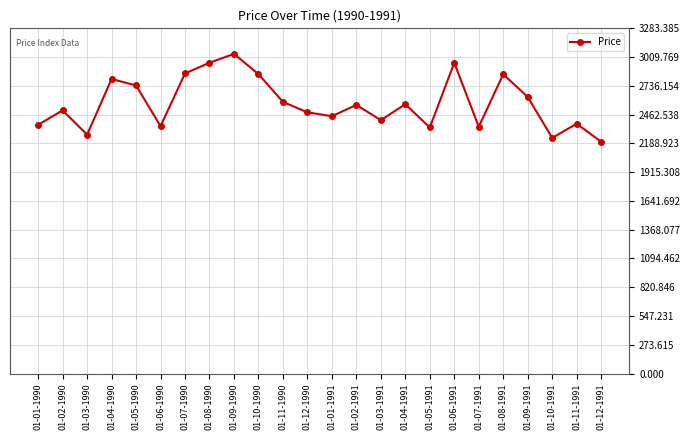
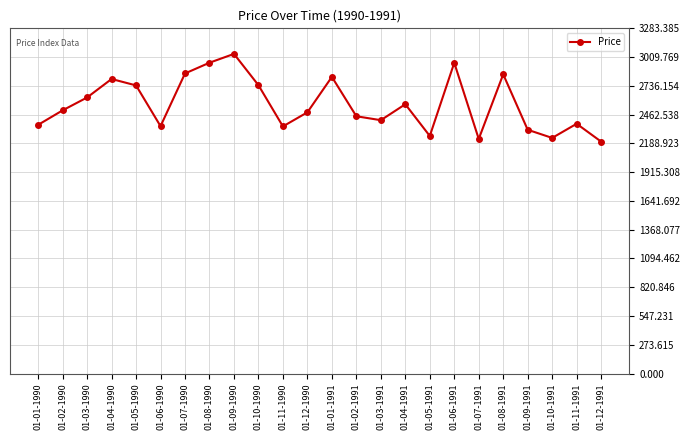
01-03-1990: 2270 -> 2630
01-10-1990: 2850 -> 2740
01-11-1990: 2580 -> 2350
01-01-1991: 2450 -> 2820
01-02-1991: 2560 -> 2450
01-05-1991: 2340 -> 2260
01-07-1991: 2350 -> 2230
01-09-1991: 2630 -> 2320
